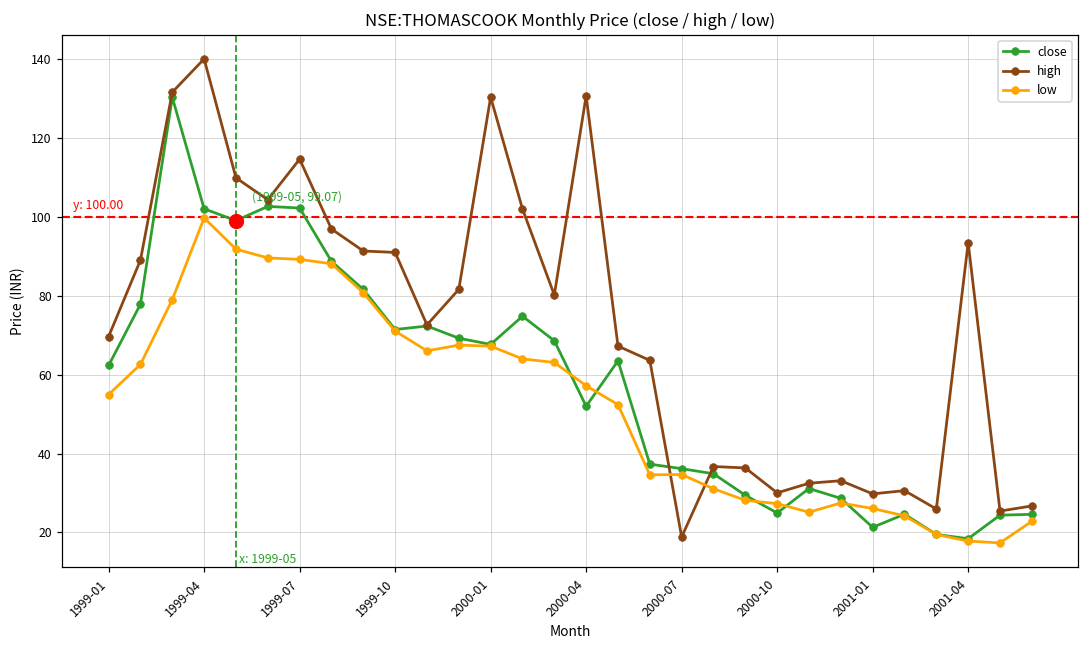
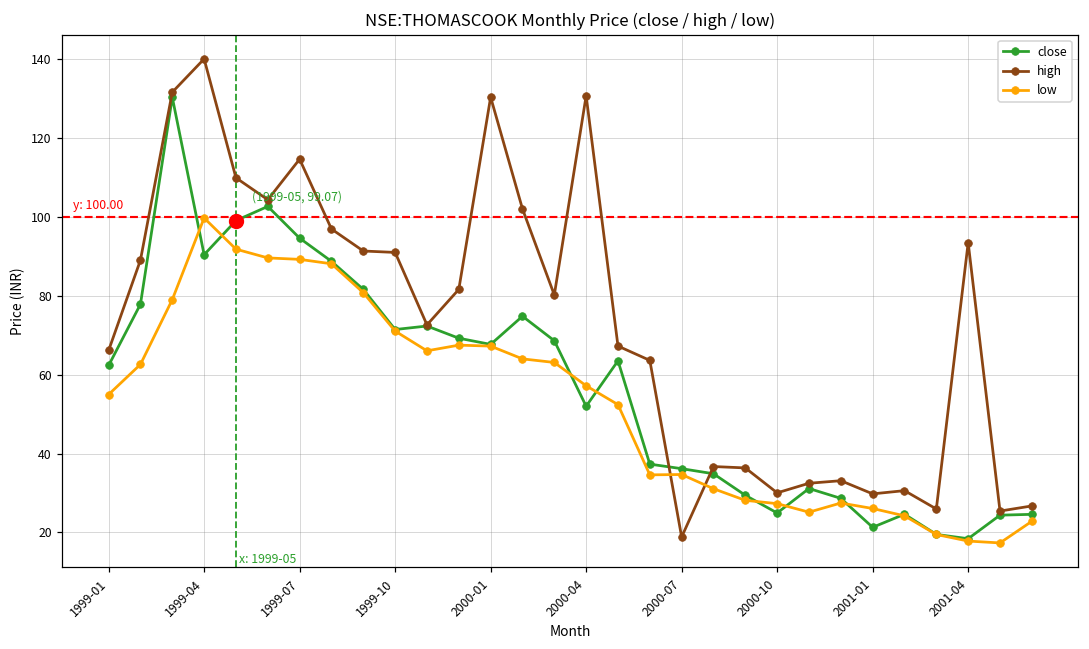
high, 1999-01: 70 -> 66
close, 1999-04: 102 -> 90
close, 1999-07: 102 -> 95
